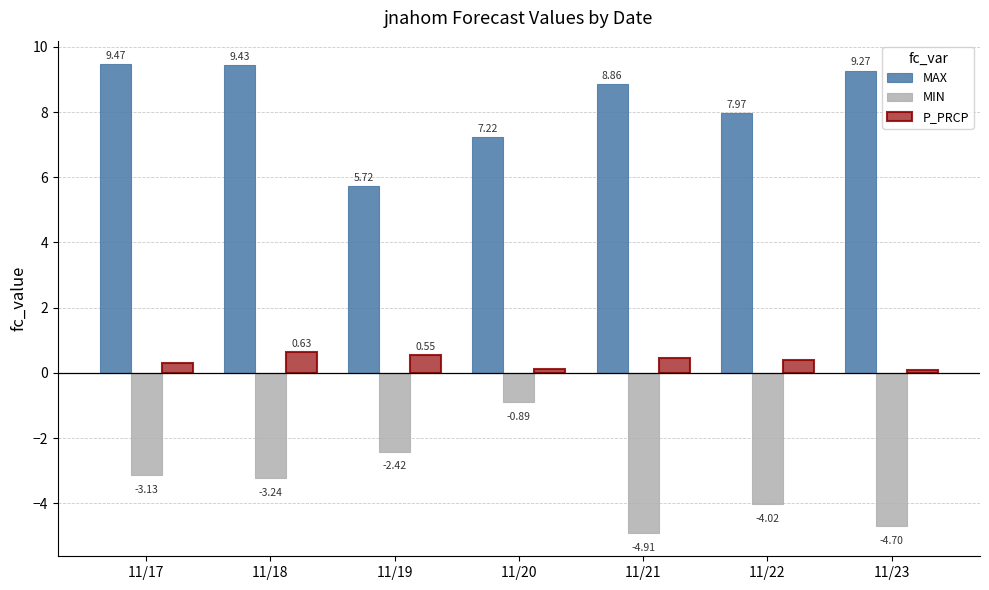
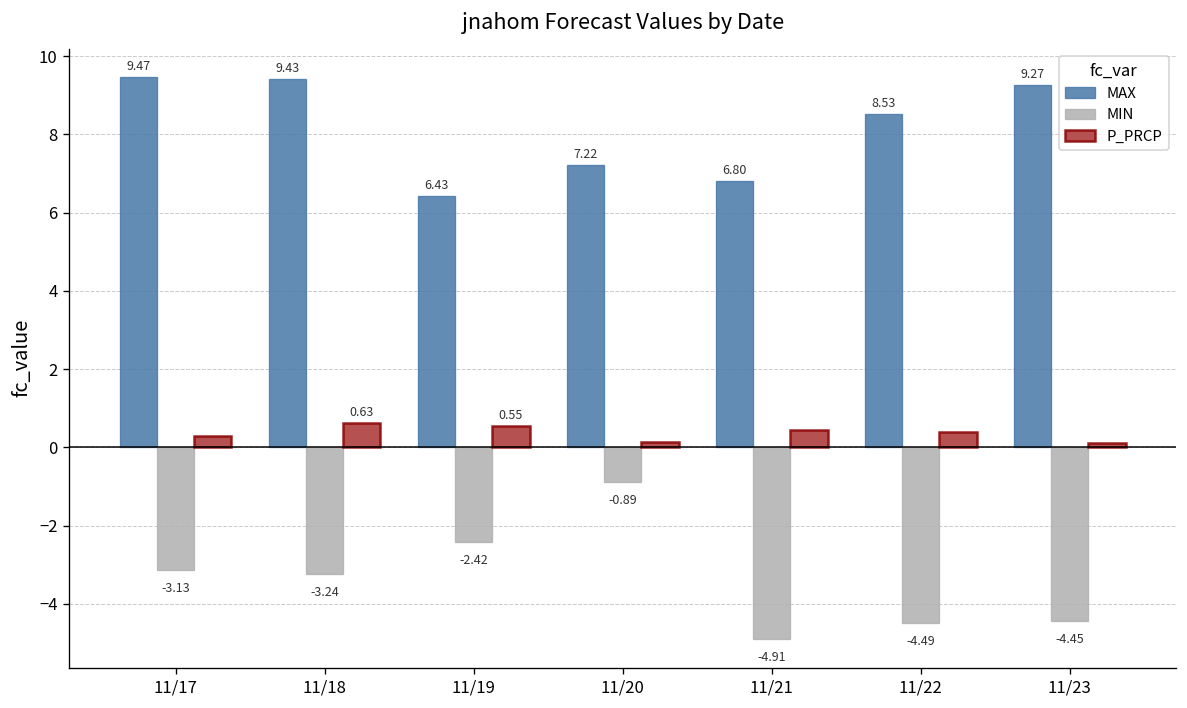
MAX, 11/19: 5.72 -> 6.43
MAX, 11/21: 8.86 -> 6.80
MAX, 11/22: 7.97 -> 8.53
MIN, 11/22: -4.02 -> -4.49
MIN, 11/23: -4.70 -> -4.45
